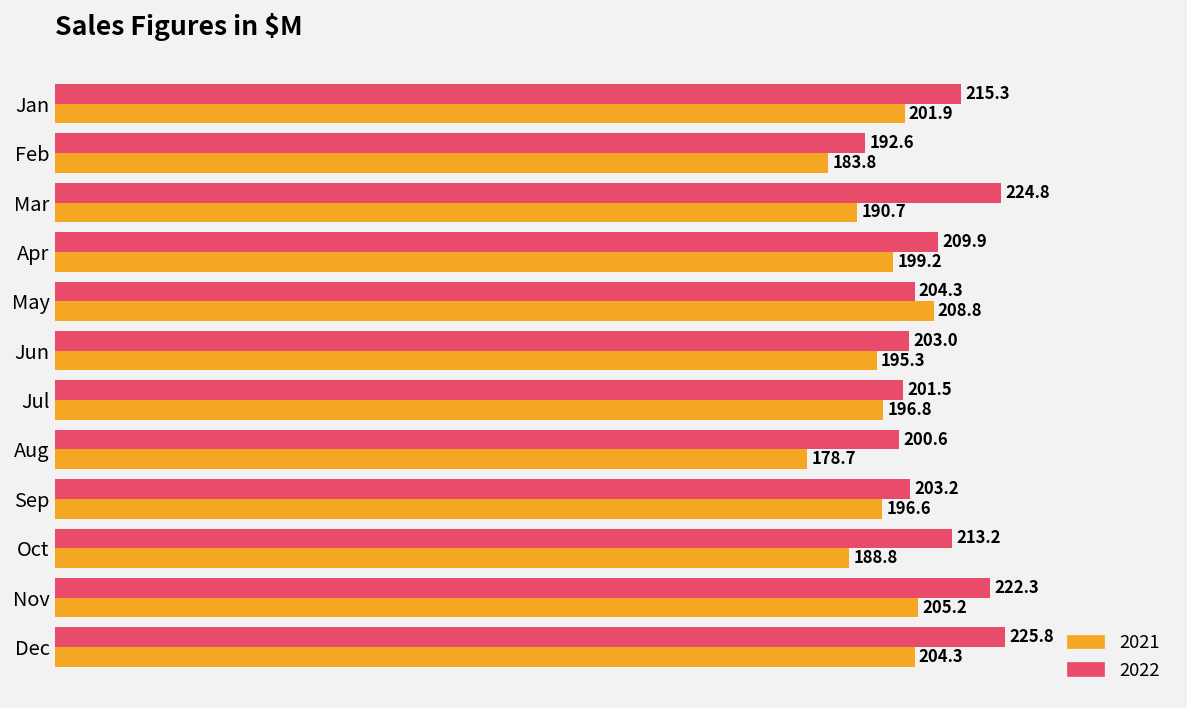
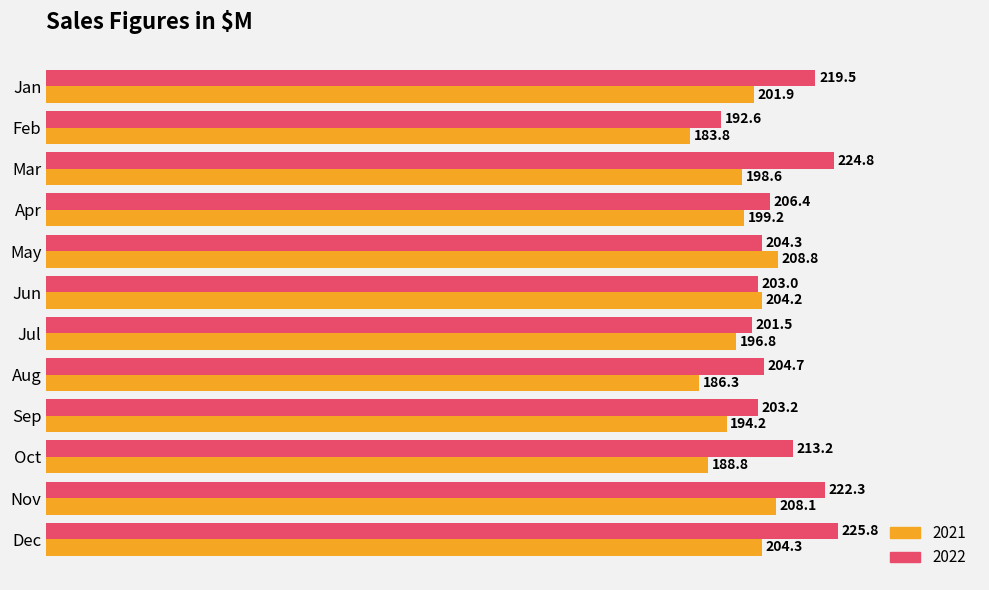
2022, Jan: 215.3 -> 219.5
2021, Mar: 190.7 -> 198.6
2022, Apr: 209.9 -> 206.4
2021, Jun: 195.3 -> 204.2
2022, Aug: 200.6 -> 204.7
2021, Aug: 178.7 -> 186.3
2021, Sep: 196.6 -> 194.2
2021, Nov: 205.2 -> 208.1
